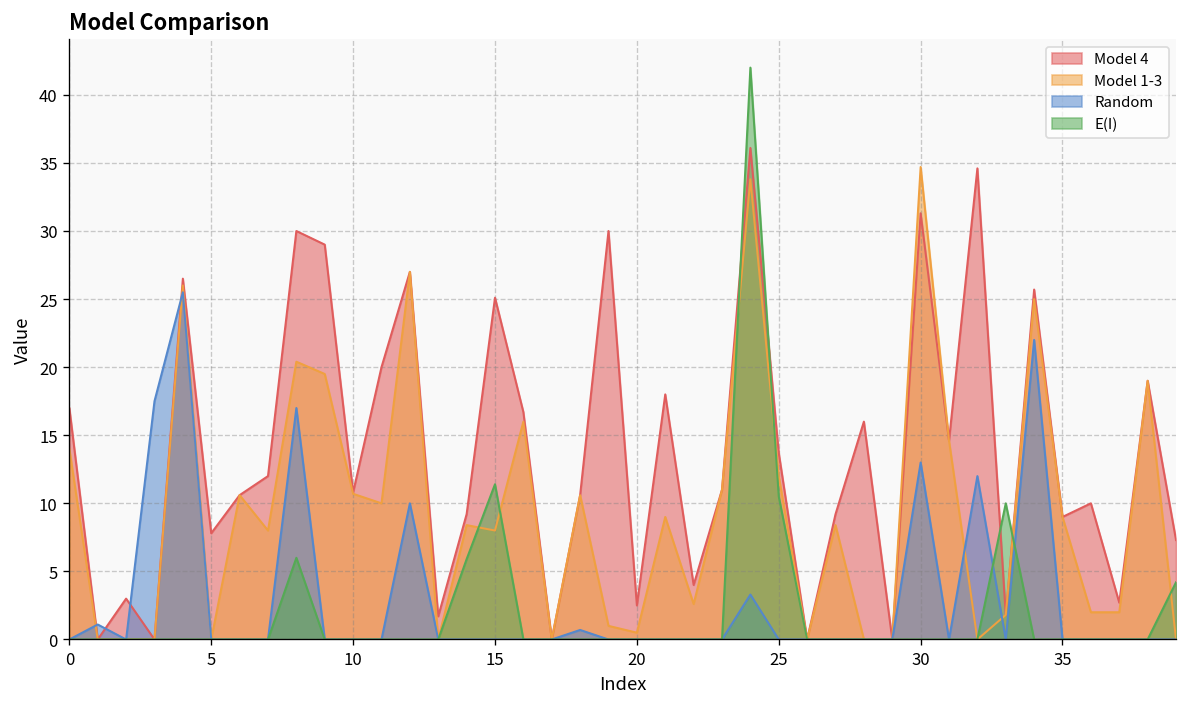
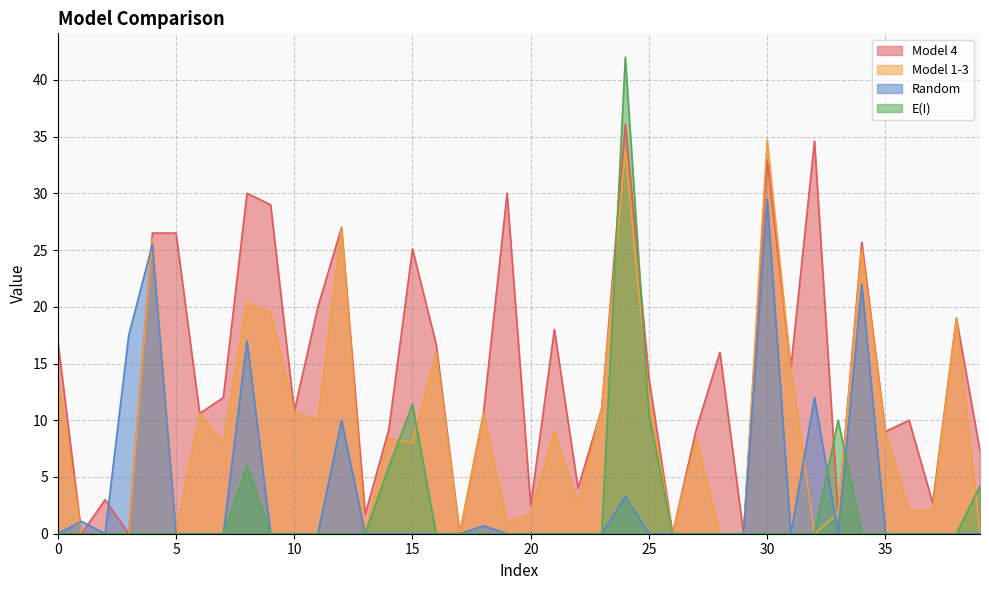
Model 4, 5: 7.8 -> 26.5
Model 1-3, 20: 0.5 -> 1.8
Model 4, 30: 31.3 -> 33.0
Random, 30: 13.0 -> 29.5
